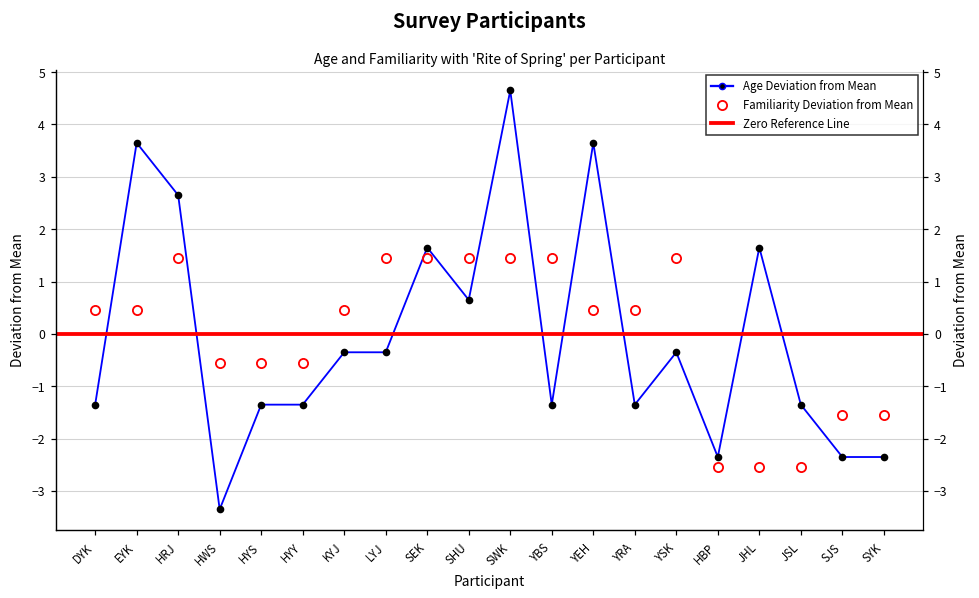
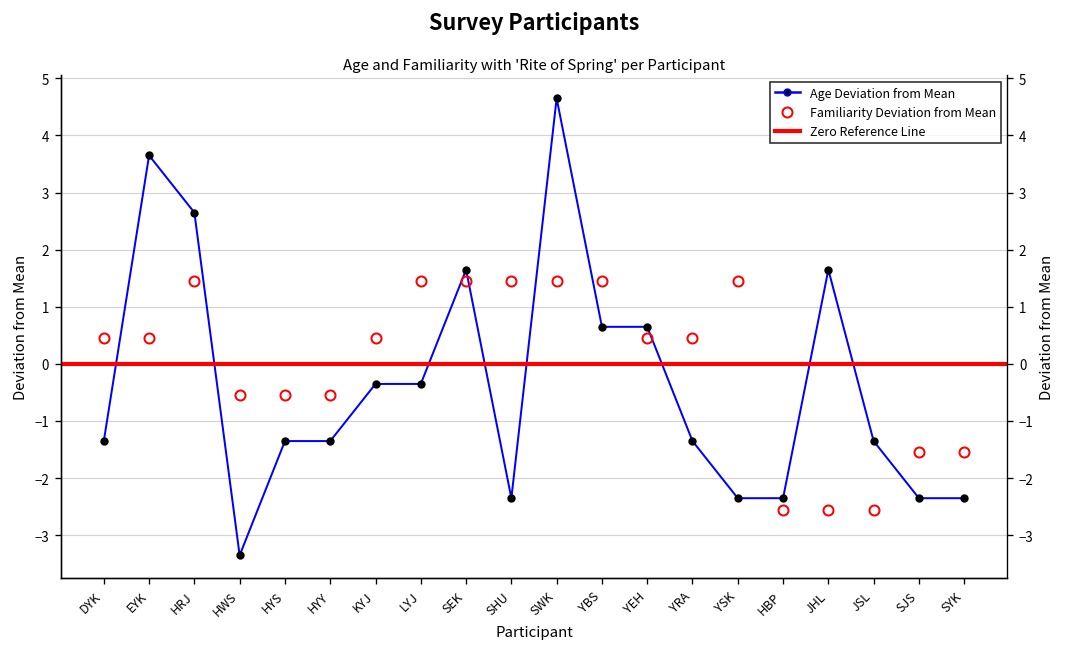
Age Deviation from Mean, SHU: 0.6 -> -2.4
Age Deviation from Mean, YBS: -1.4 -> 0.6
Age Deviation from Mean, YEH: 3.6 -> 0.6
Age Deviation from Mean, YSK: -0.4 -> -2.4
